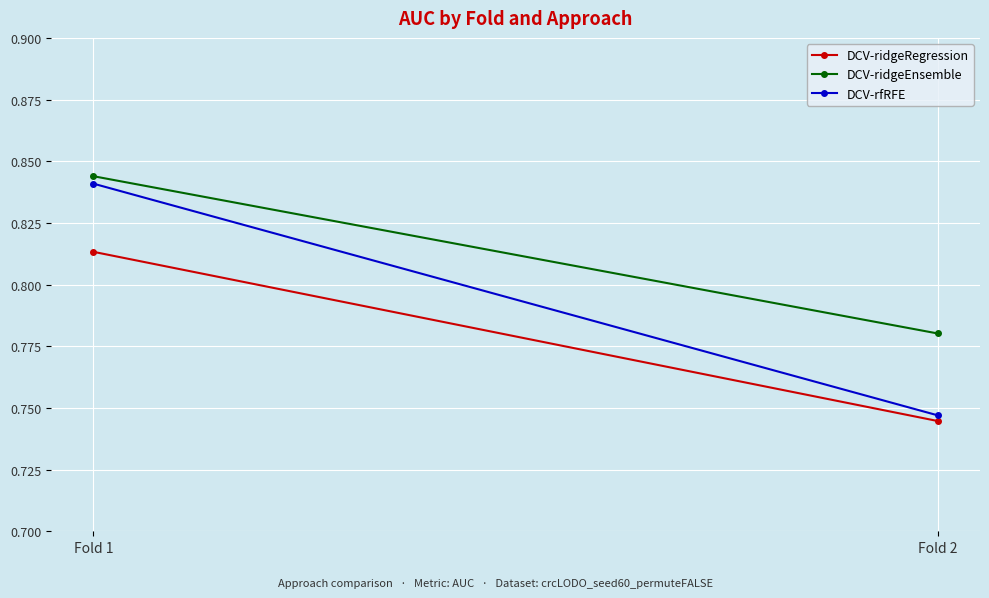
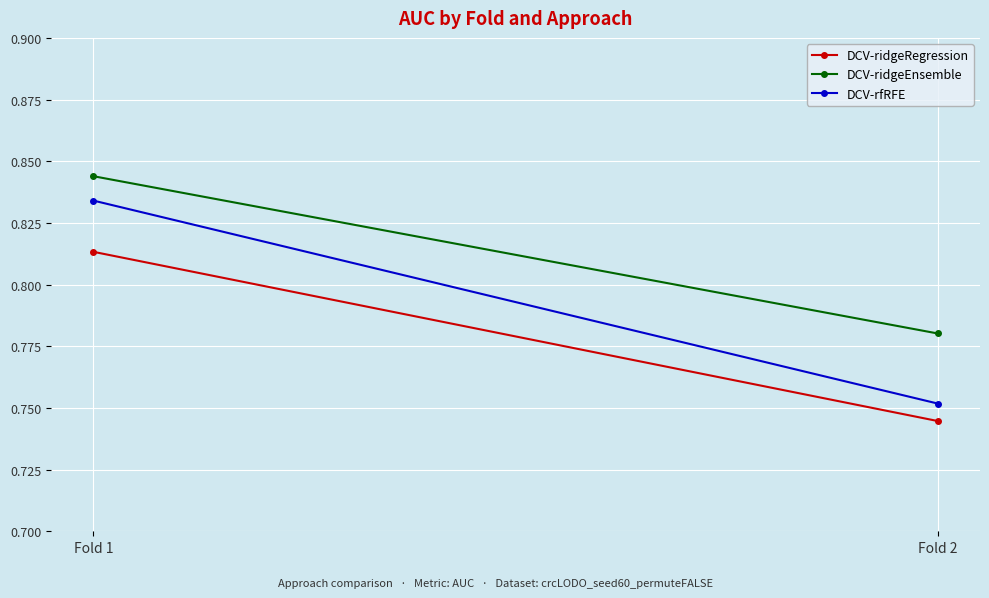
DCV-rfRFE, Fold 1: 0.841 -> 0.834
DCV-rfRFE, Fold 2: 0.747 -> 0.752
